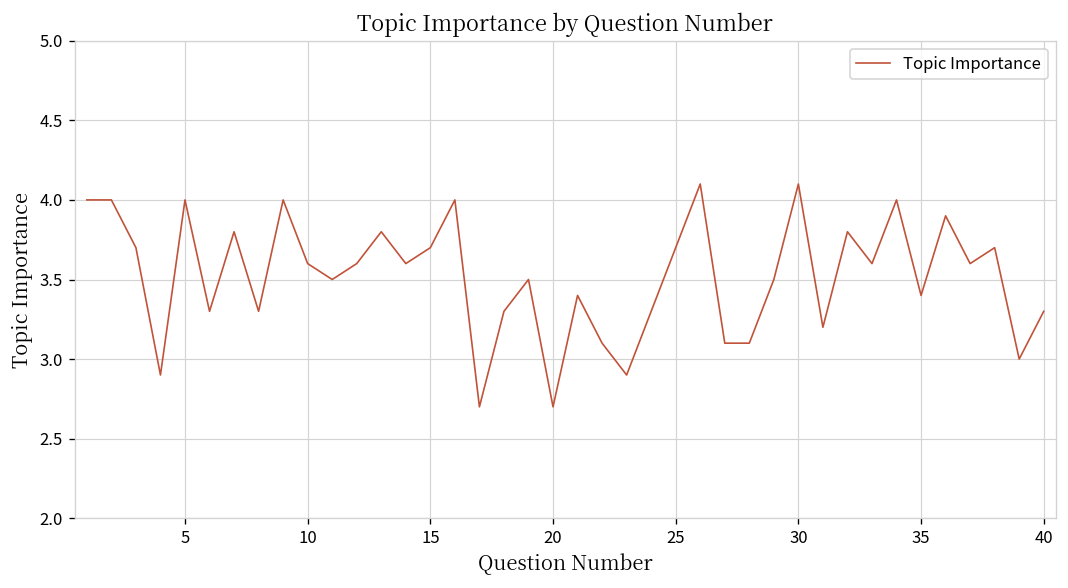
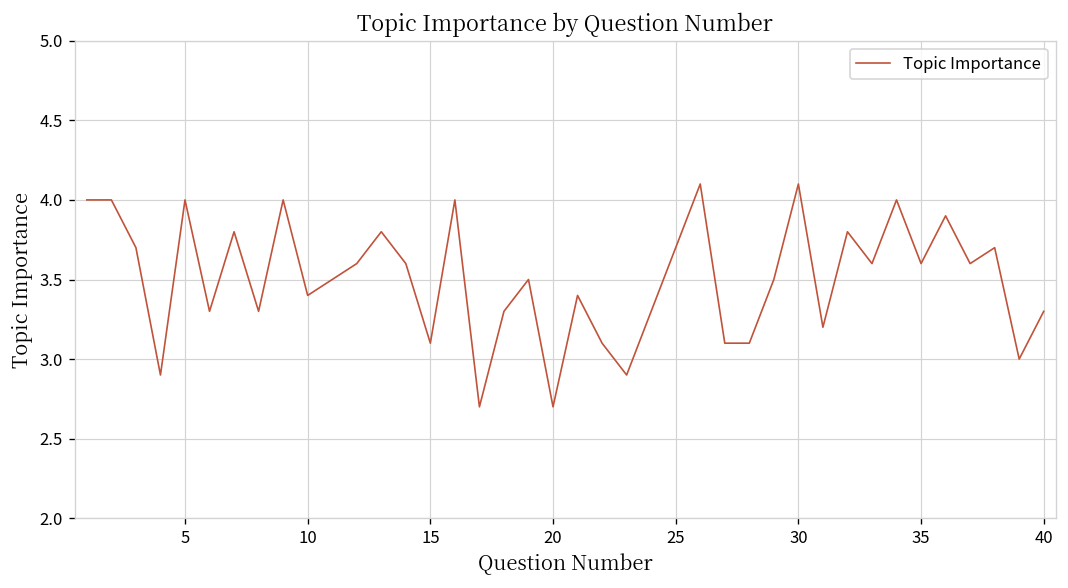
10: 3.6 -> 3.4
15: 3.7 -> 3.1
35: 3.4 -> 3.6
